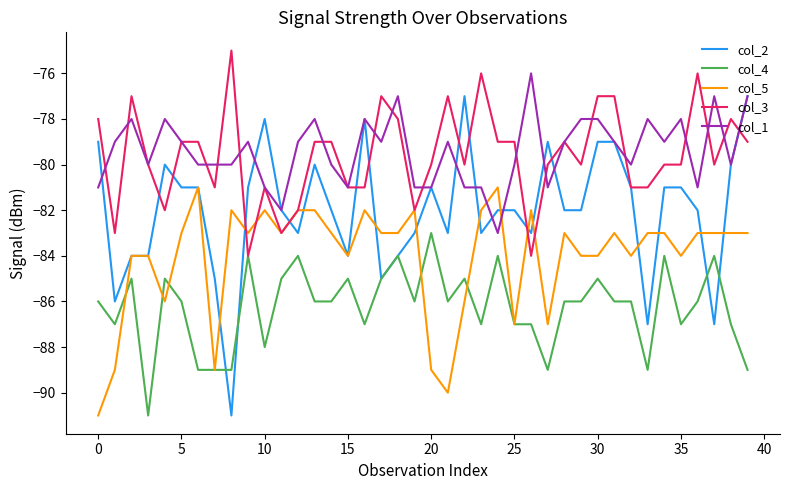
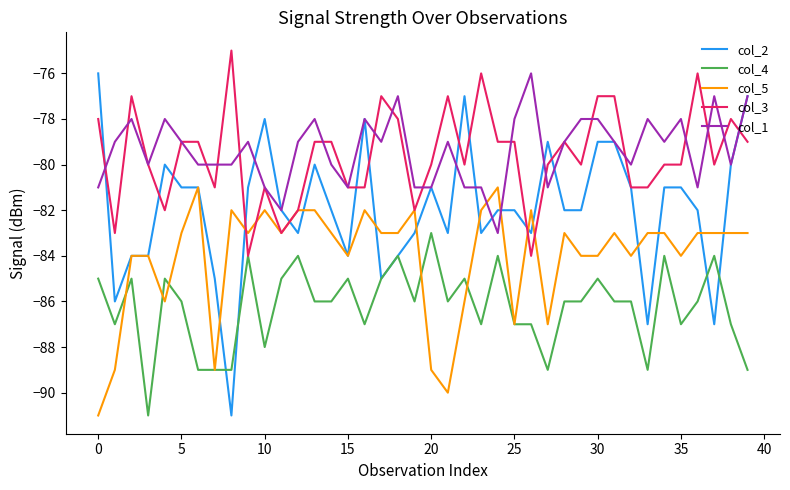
col_2, 0: -79 -> -76
col_4, 0: -86 -> -85
col_1, 25: -80 -> -78
